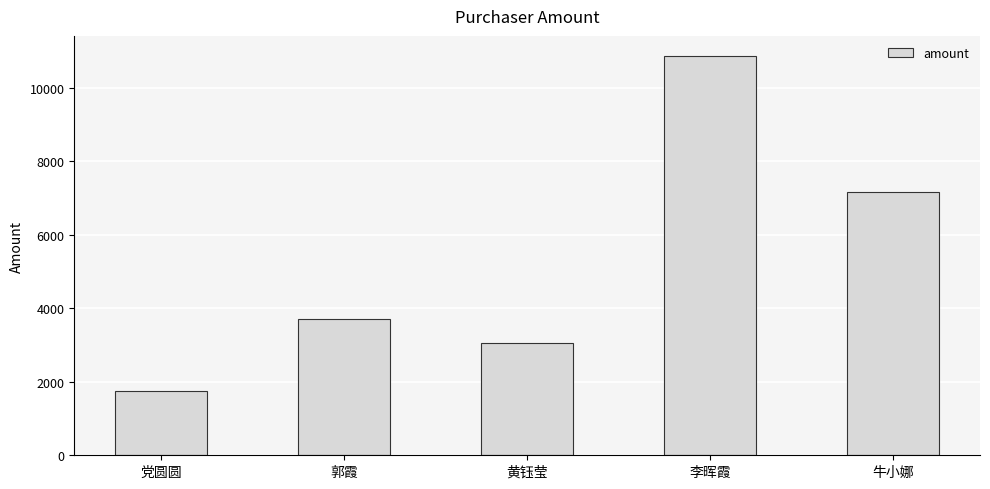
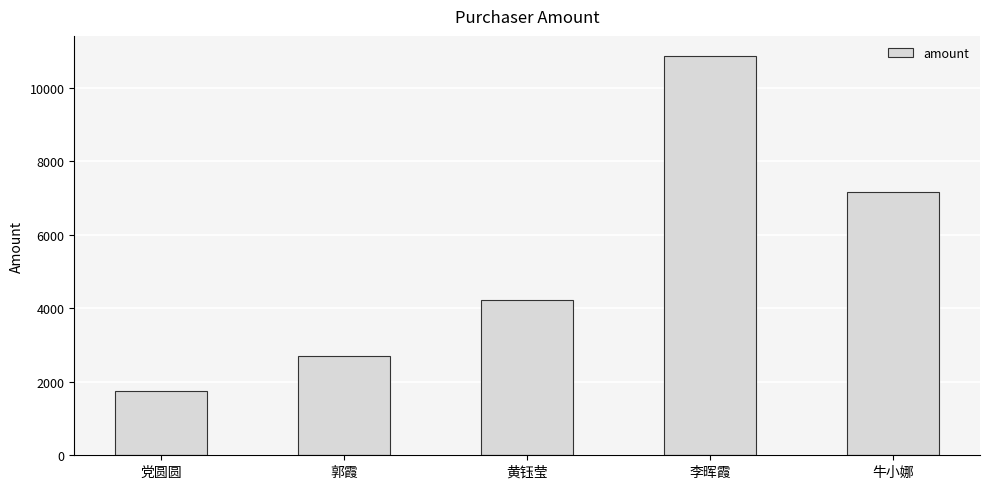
郭霞: 3700 -> 2700
黄钰莹: 3000 -> 4200
